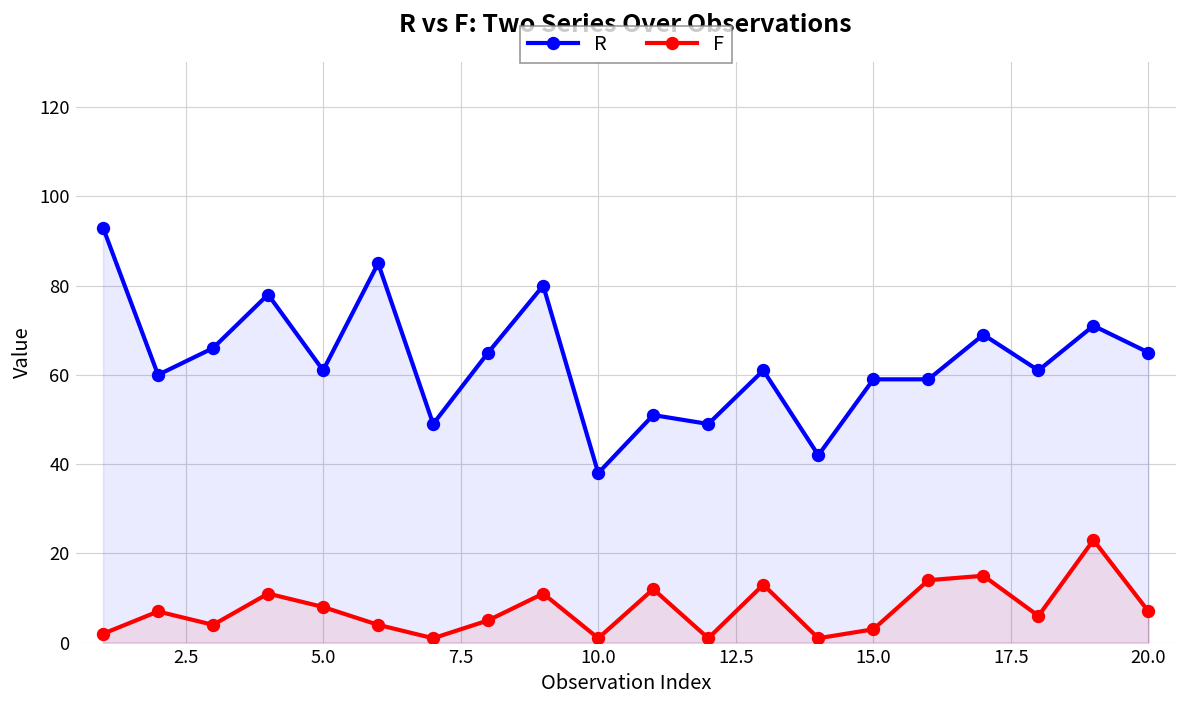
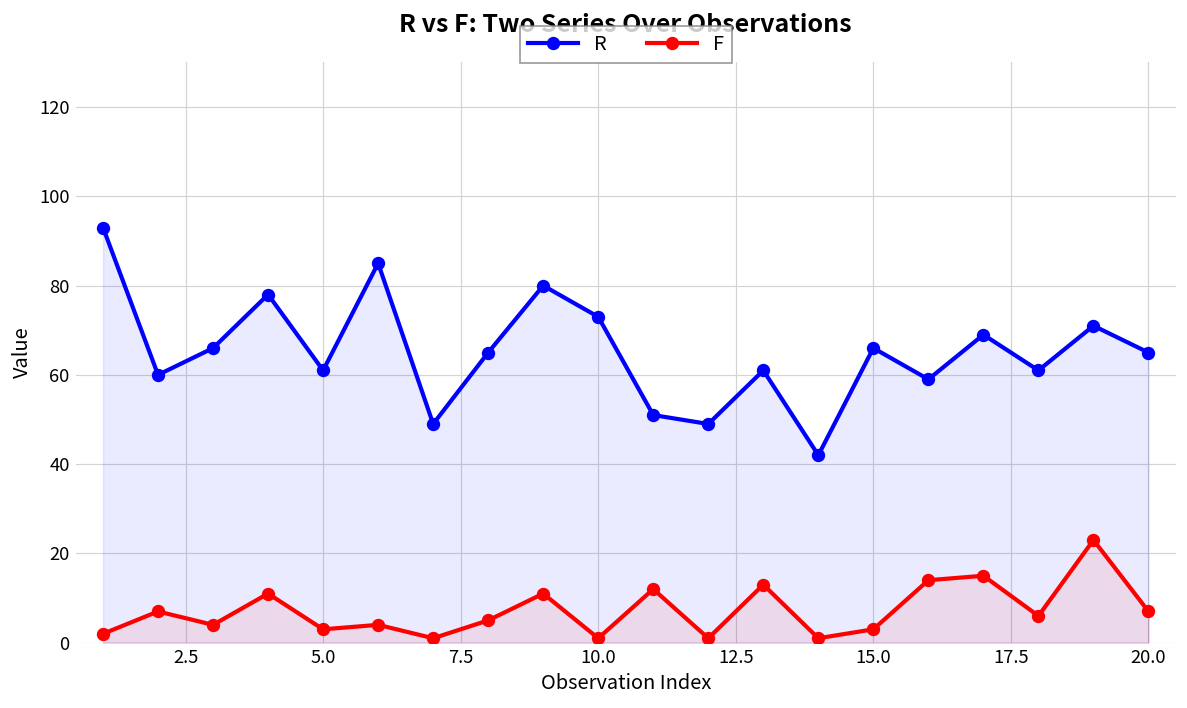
F, 5.0: 8 -> 3
R, 10.0: 38 -> 73
R, 15.0: 59 -> 66
